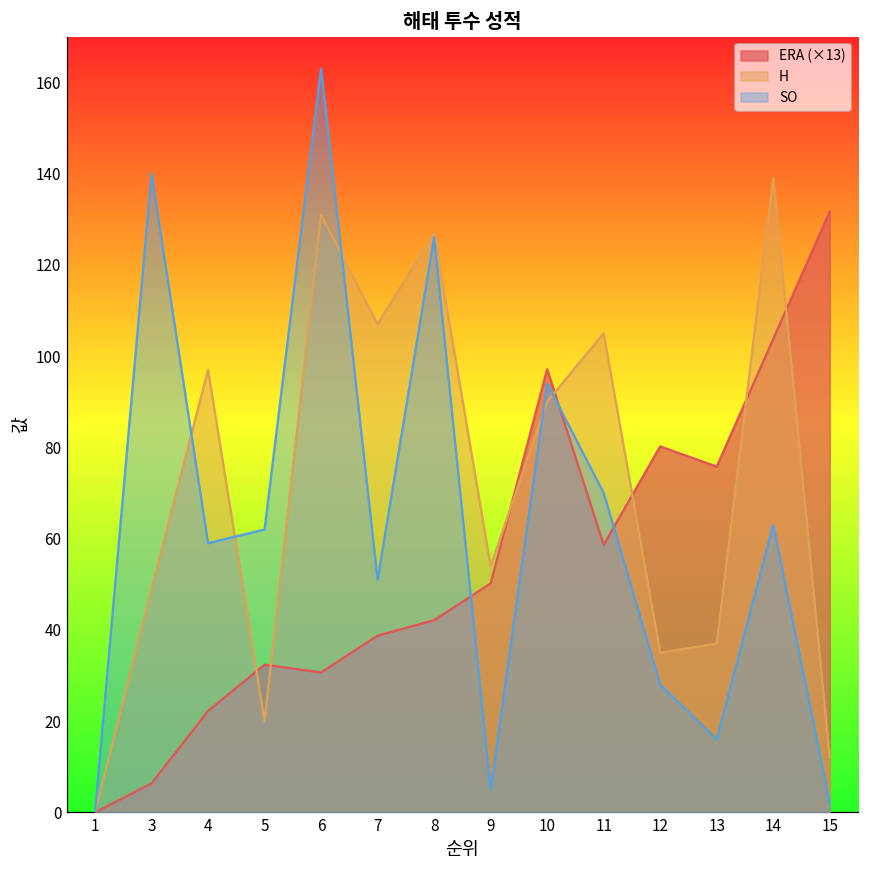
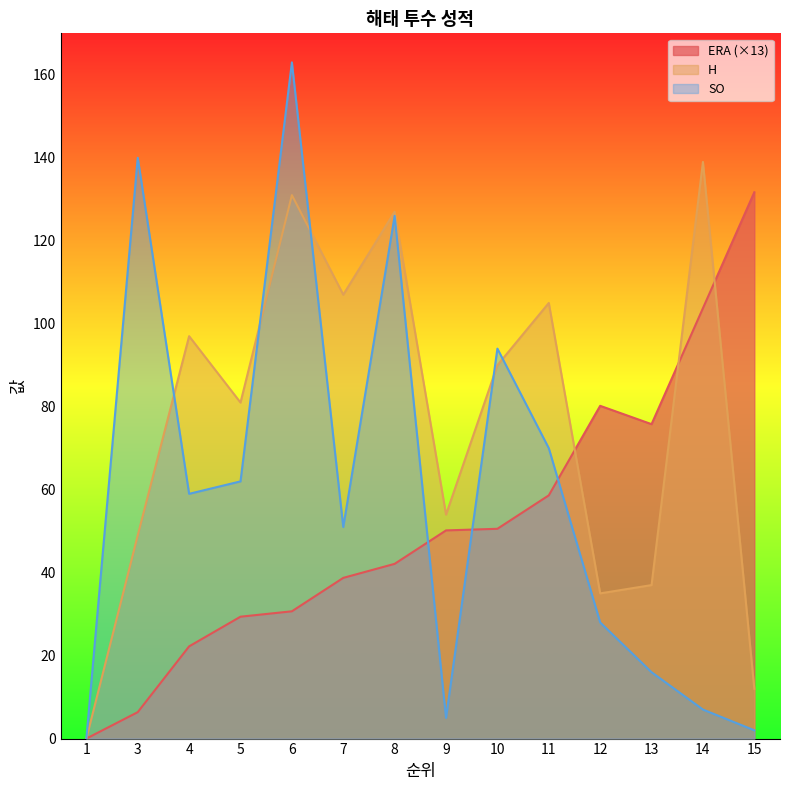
ERA (×13), 5: 32 -> 29
H, 5: 20 -> 81
ERA (×13), 10: 97 -> 51
SO, 14: 63 -> 7
